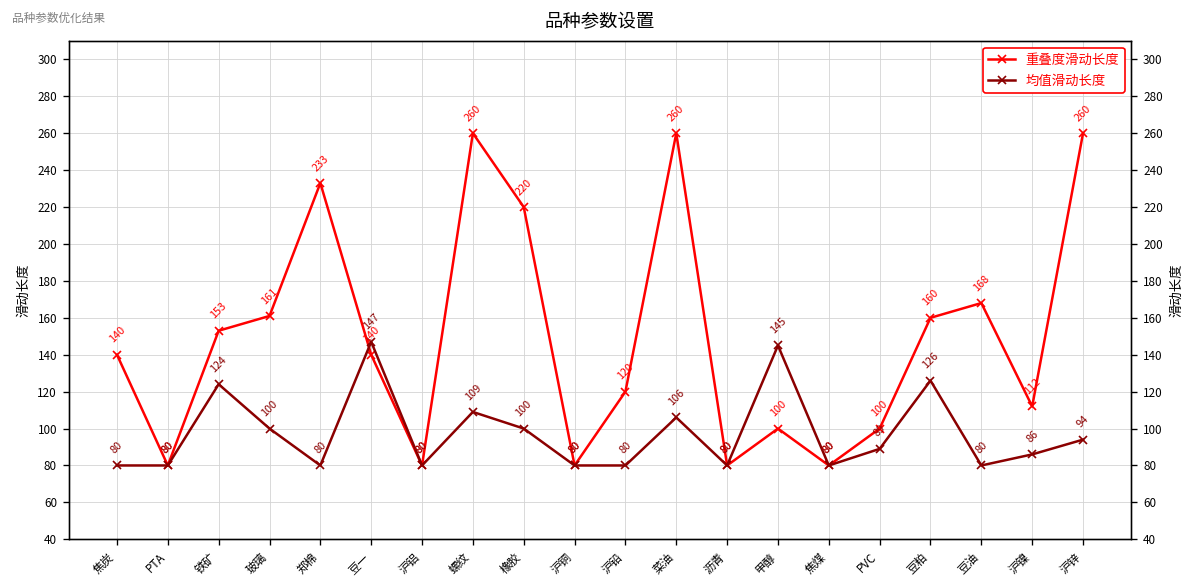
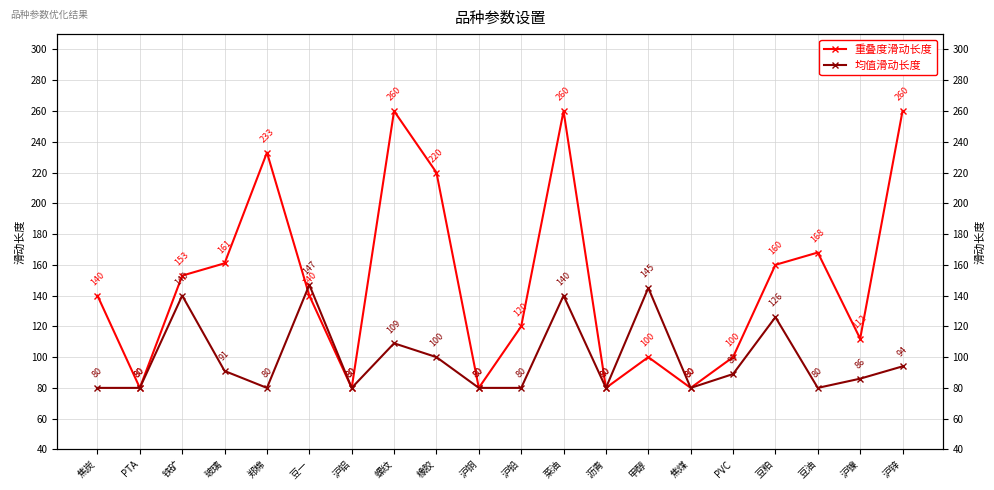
均值滑动长度, 铁矿: 124 -> 140
均值滑动长度, 玻璃: 100 -> 91
均值滑动长度, 菜油: 106 -> 140
